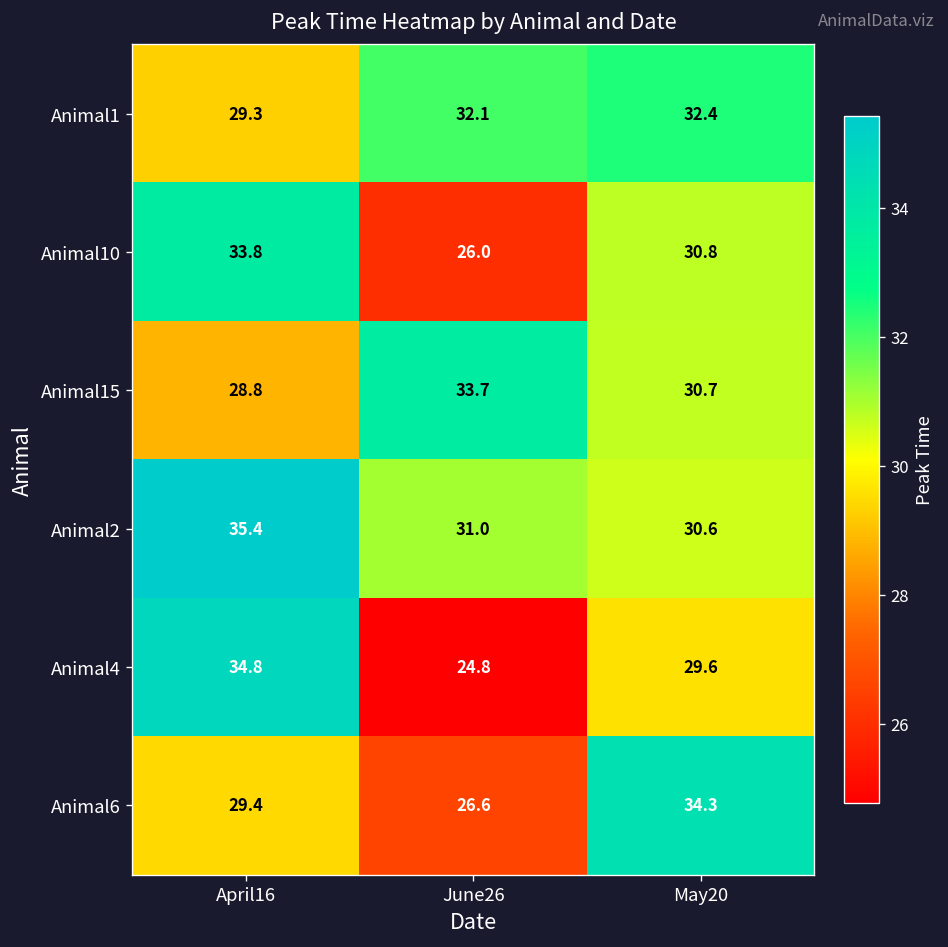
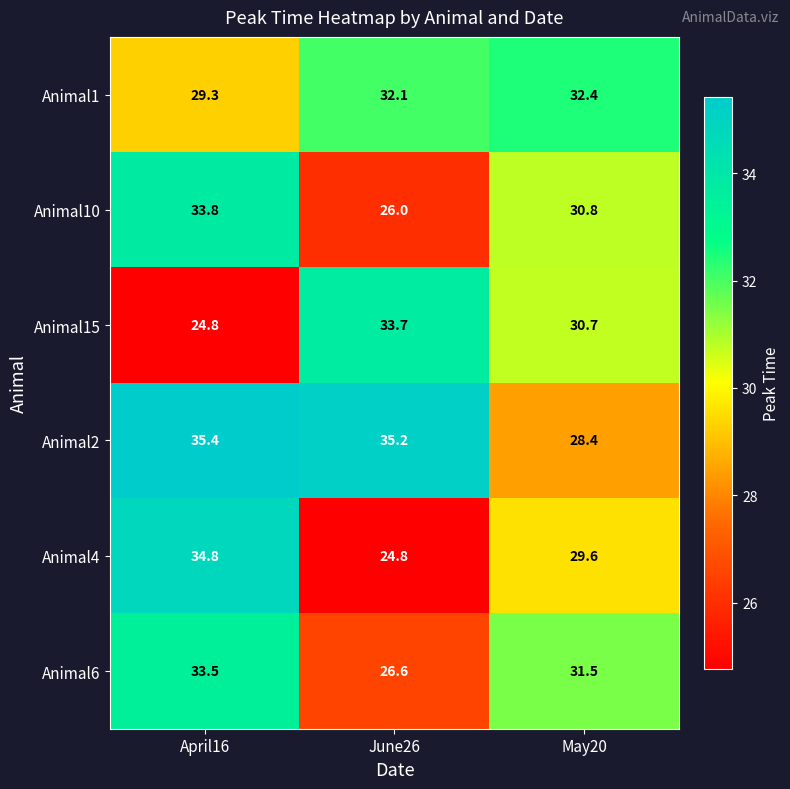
Animal15, April16: 28.8 -> 24.8
Animal2, June26: 31.0 -> 35.2
Animal2, May20: 30.6 -> 28.4
Animal6, April16: 29.4 -> 33.5
Animal6, May20: 34.3 -> 31.5
